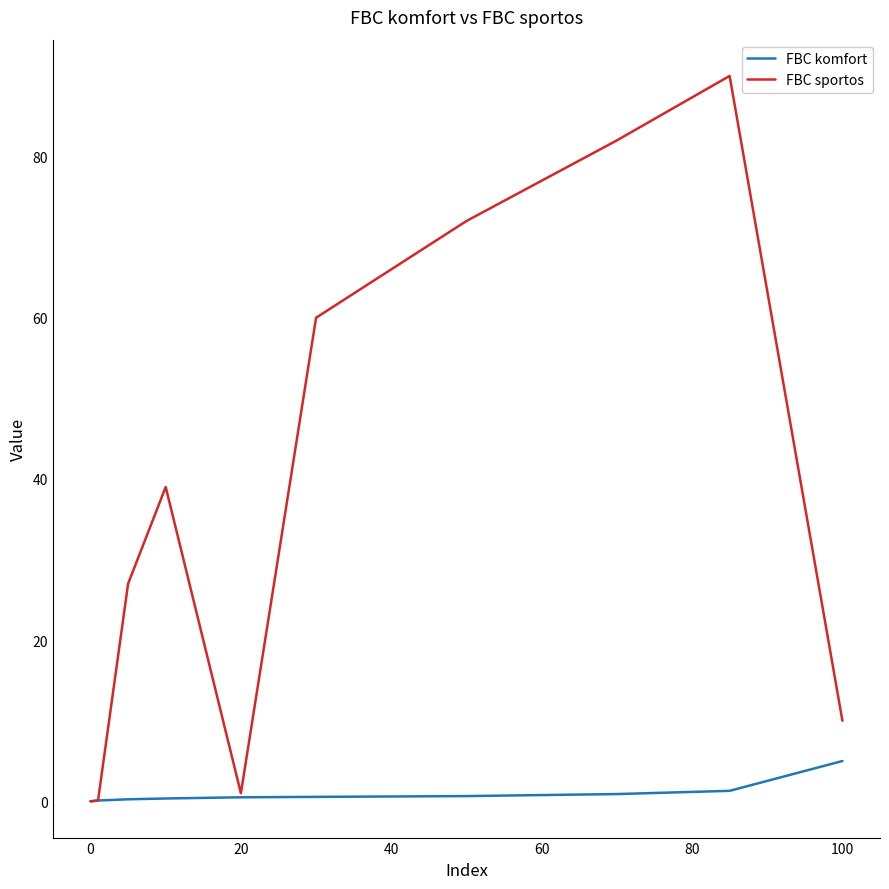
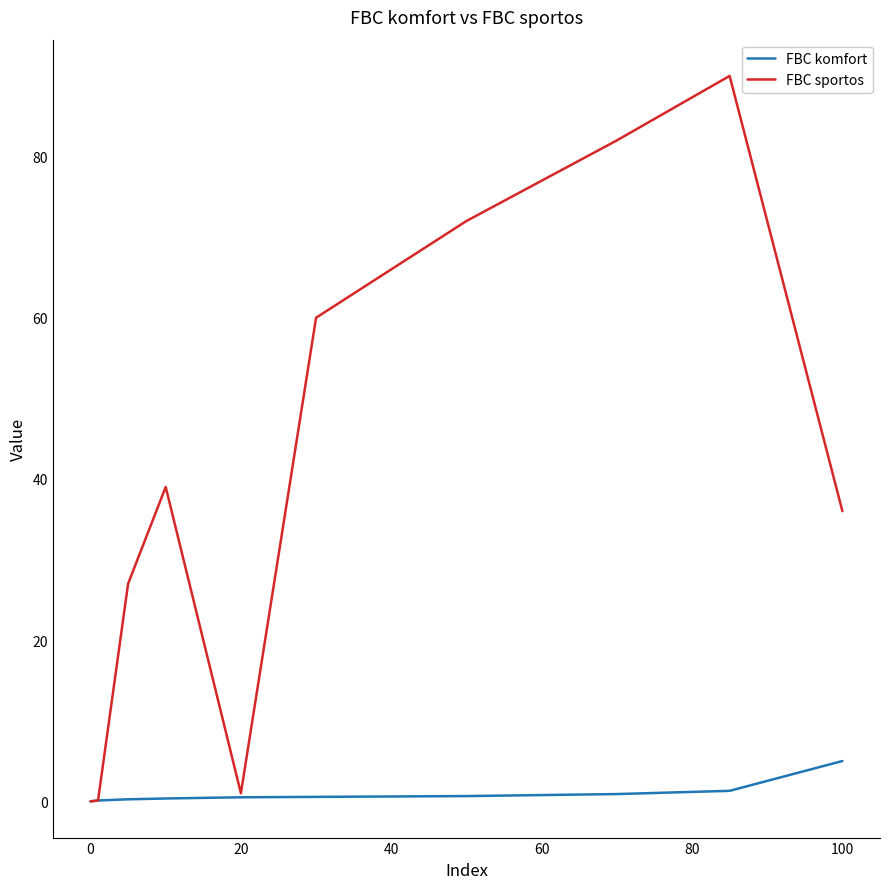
FBC sportos, 100: 10 -> 36
